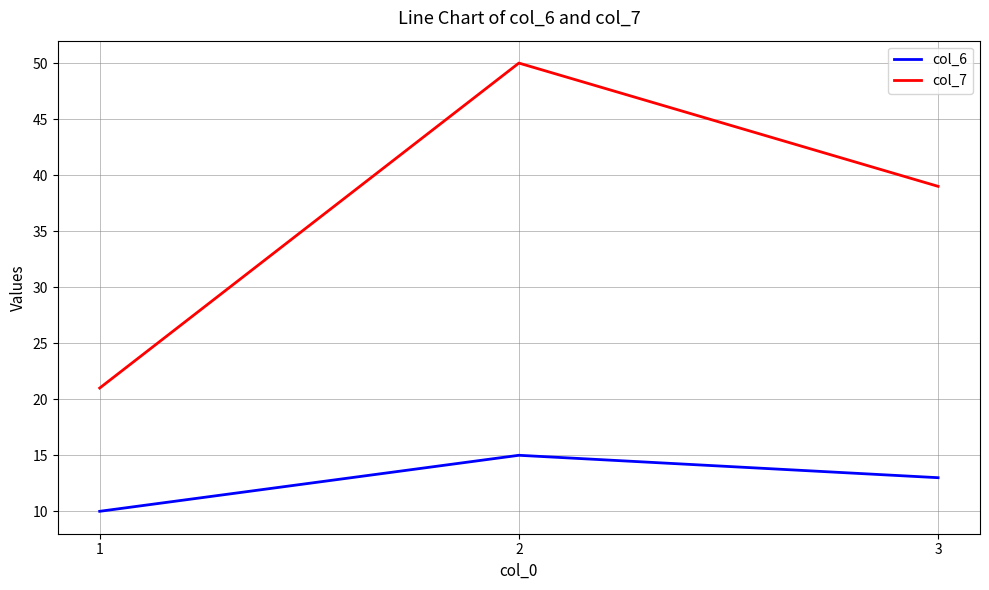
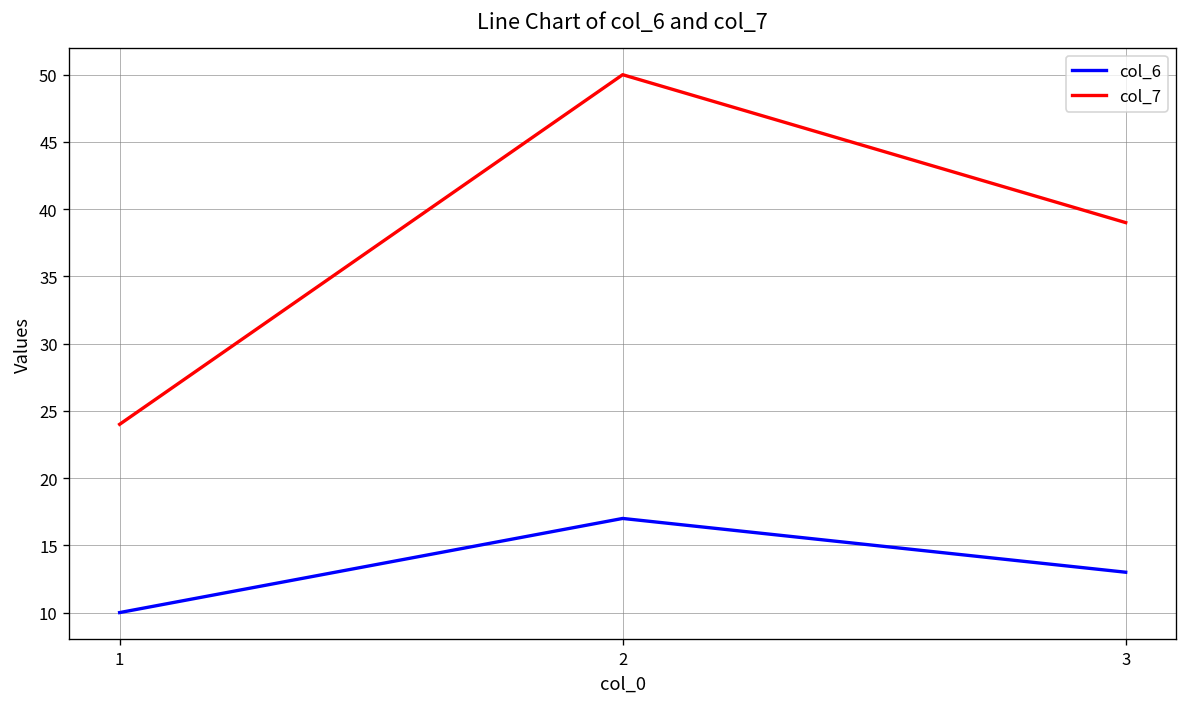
col_7, 1: 21 -> 24
col_6, 2: 15 -> 17
